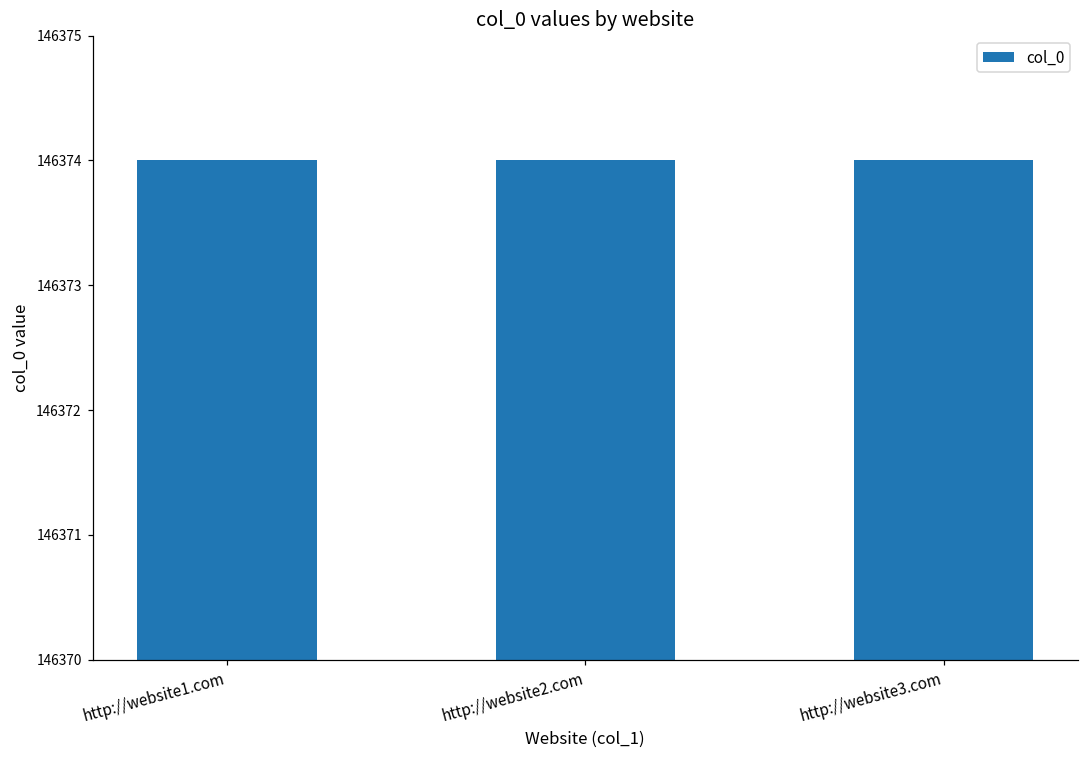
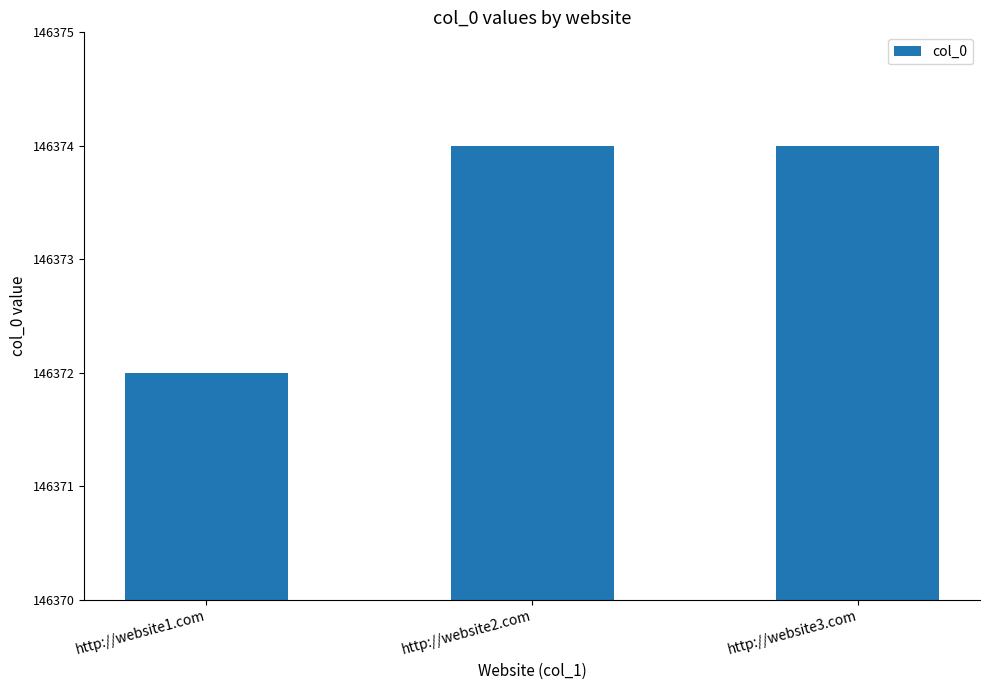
http://website1.com: 146374 -> 146372
